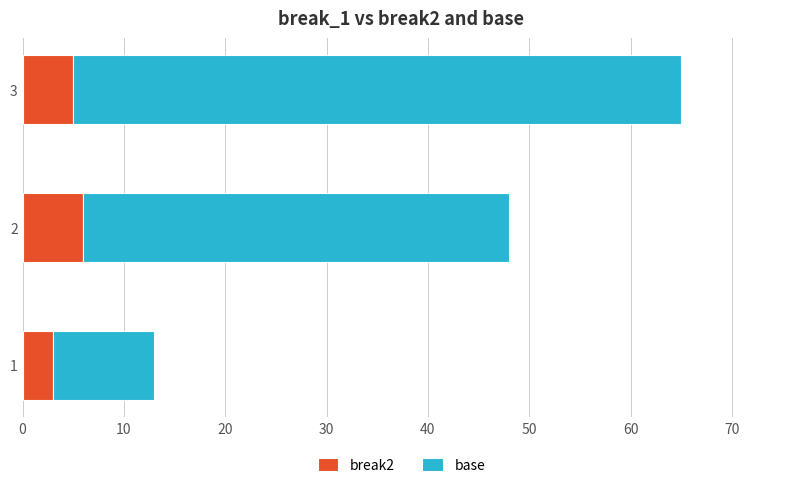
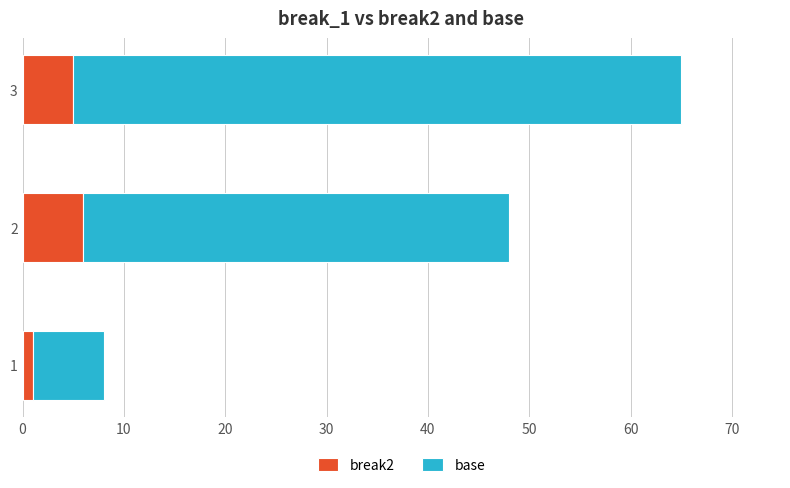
break2, 1: 3 -> 1
base, 1: 10 -> 7
